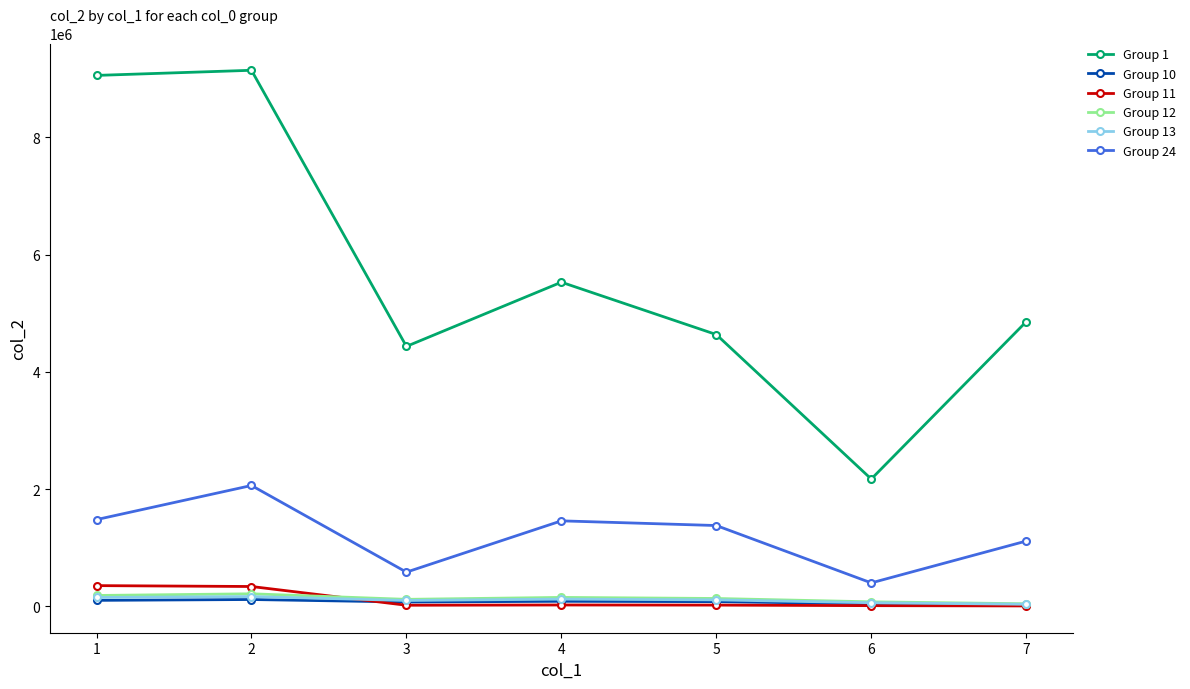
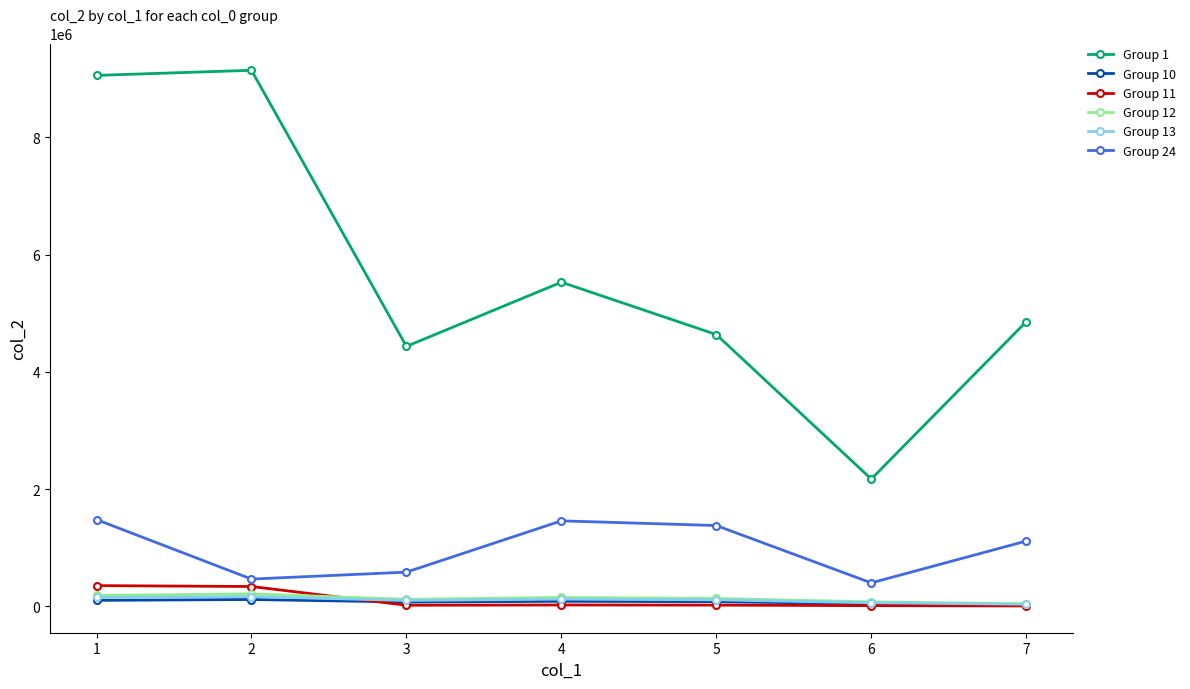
Group 24, 2: 2100000 -> 500000
